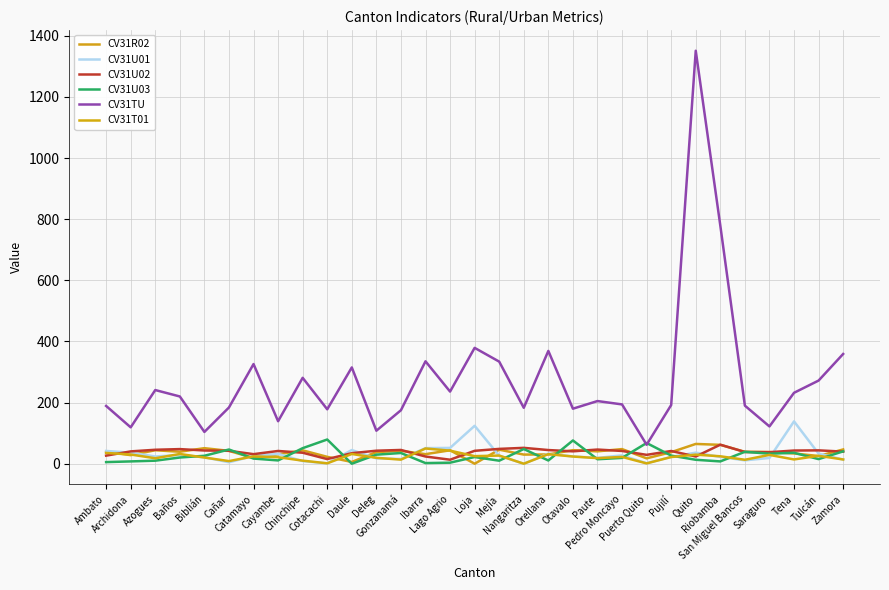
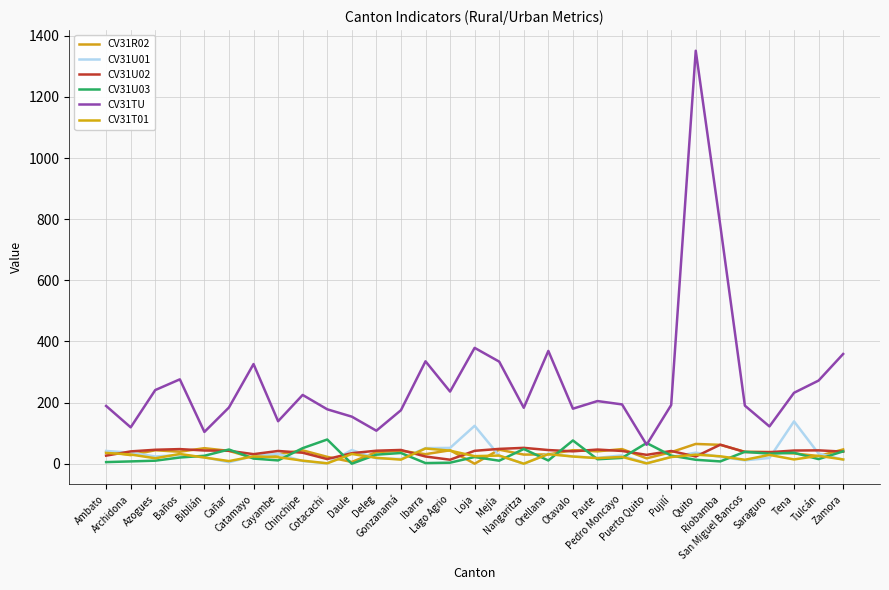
CV31TU, Baños: 220 -> 280
CV31TU, Chinchipe: 280 -> 230
CV31TU, Daule: 320 -> 150
